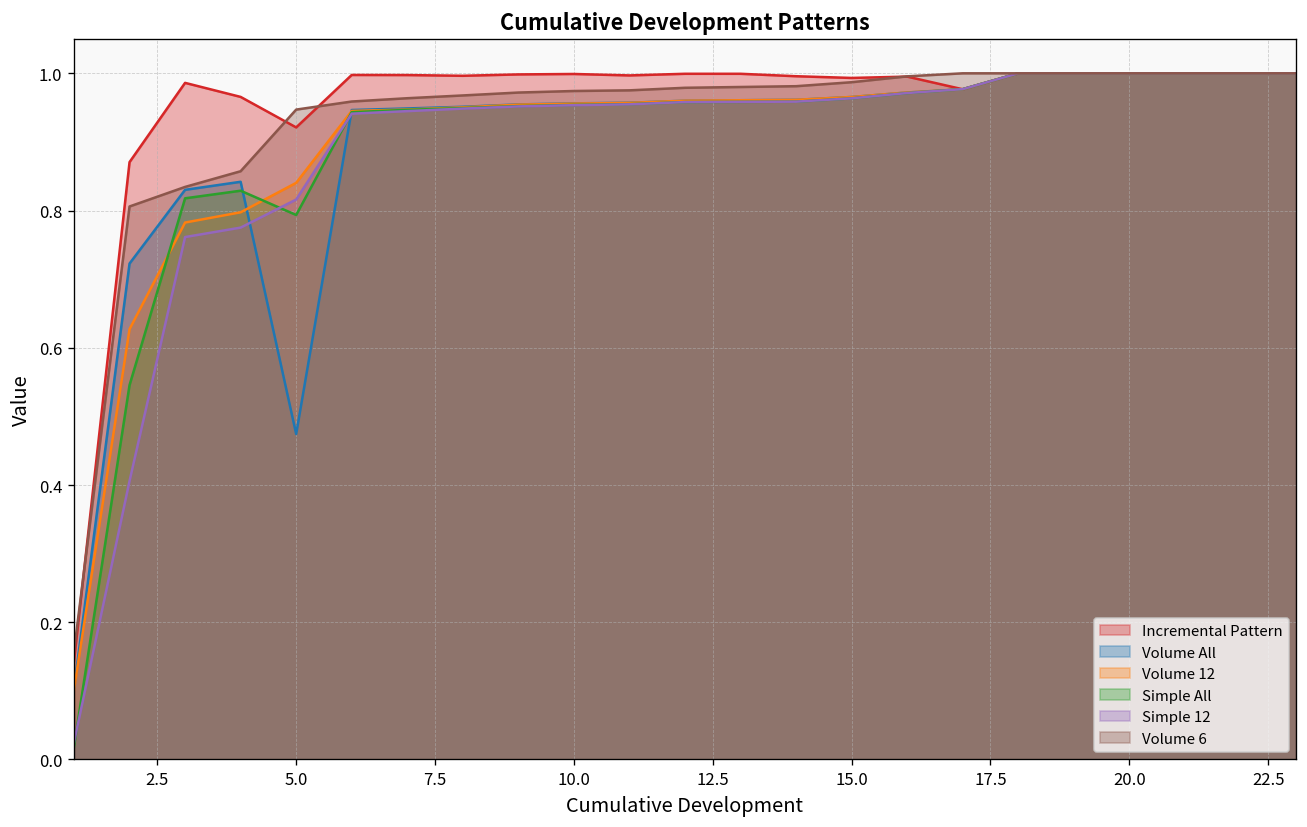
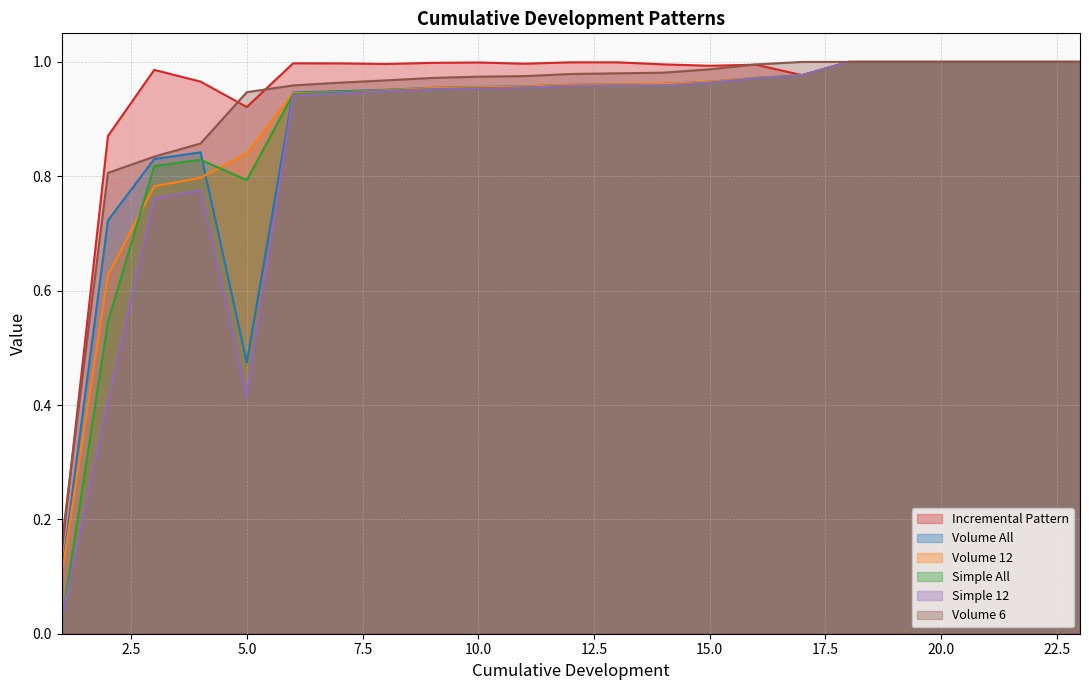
Simple 12, 5.0: 0.82 -> 0.41
